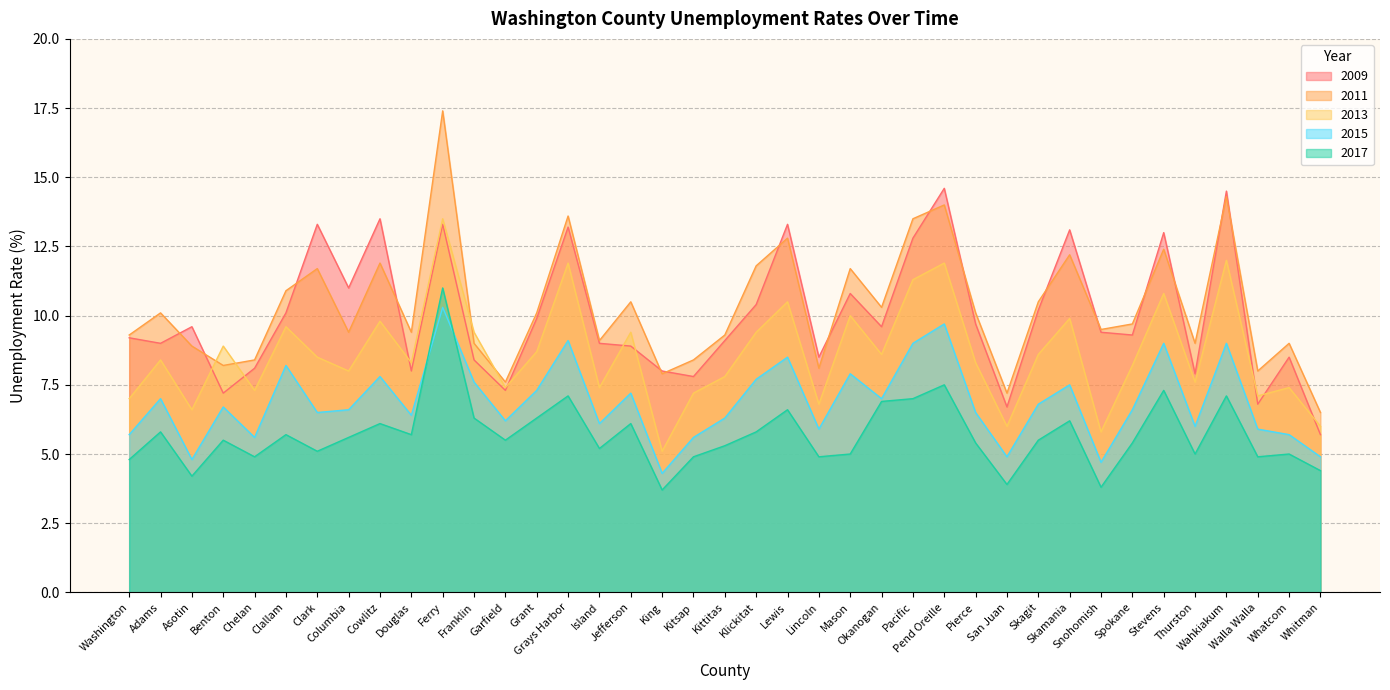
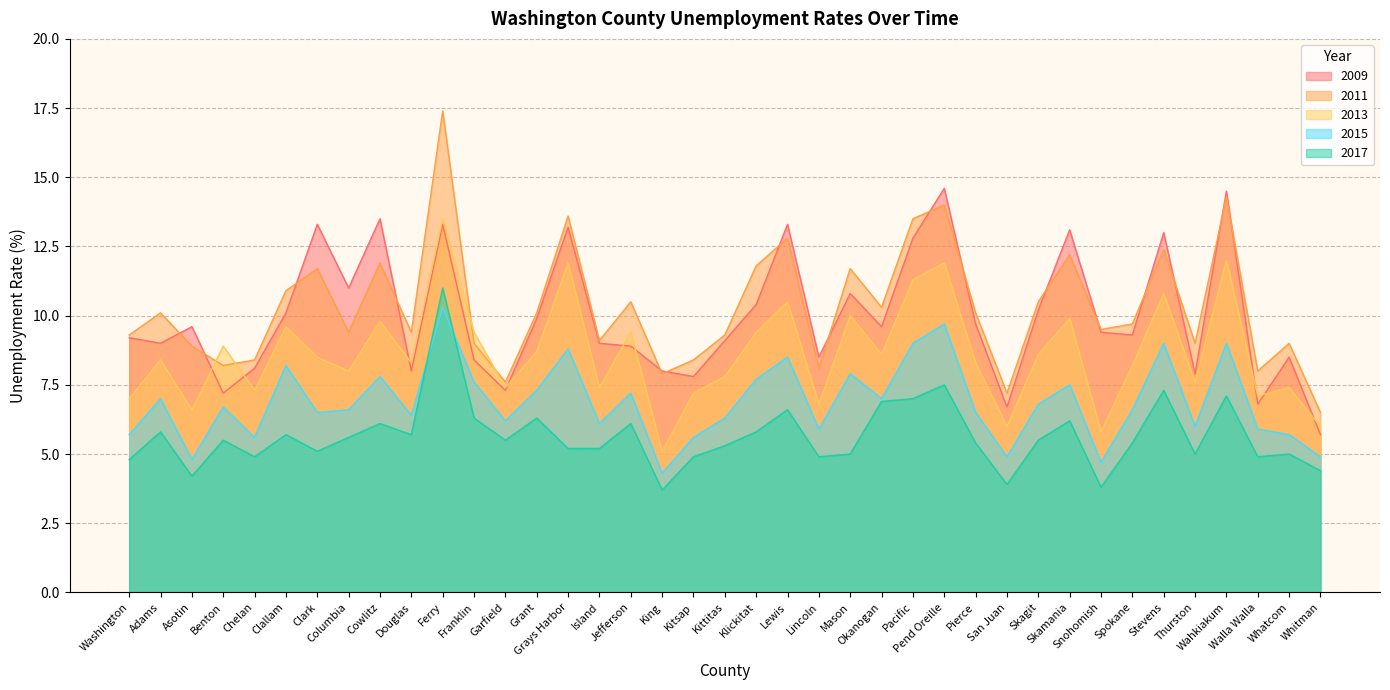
2015, Grays Harbor: 9.1 -> 8.8
2017, Grays Harbor: 7.1 -> 5.2
